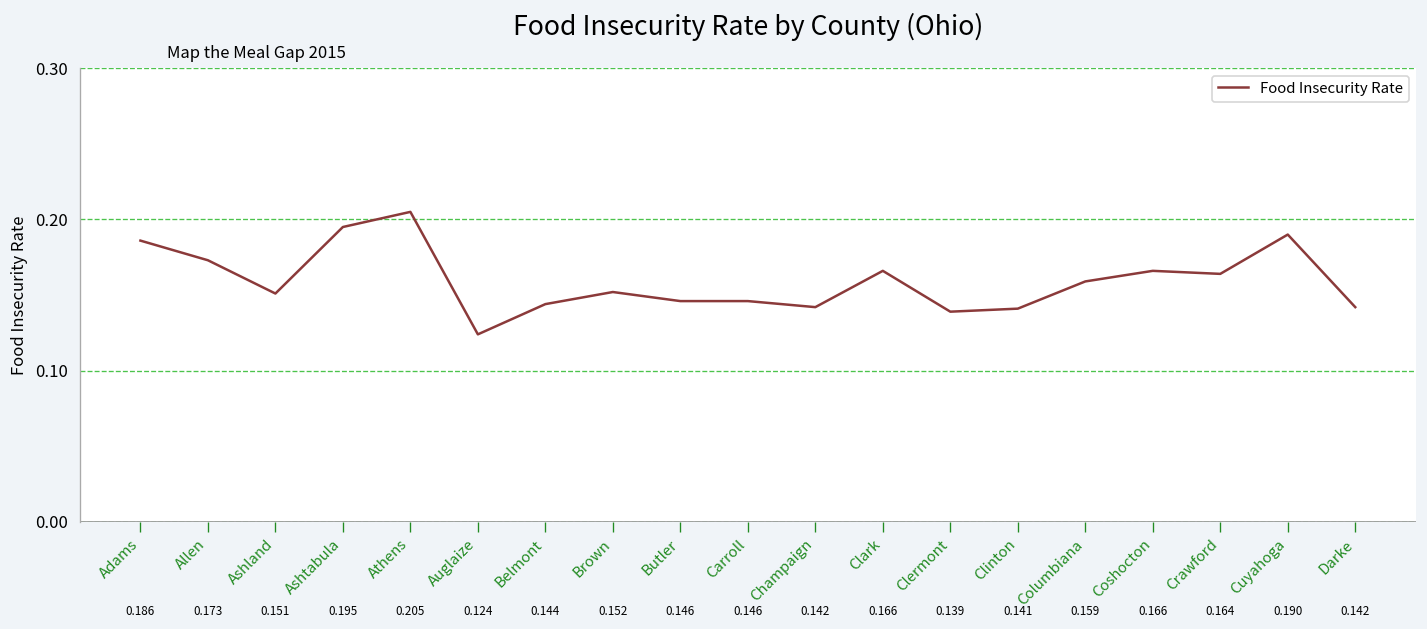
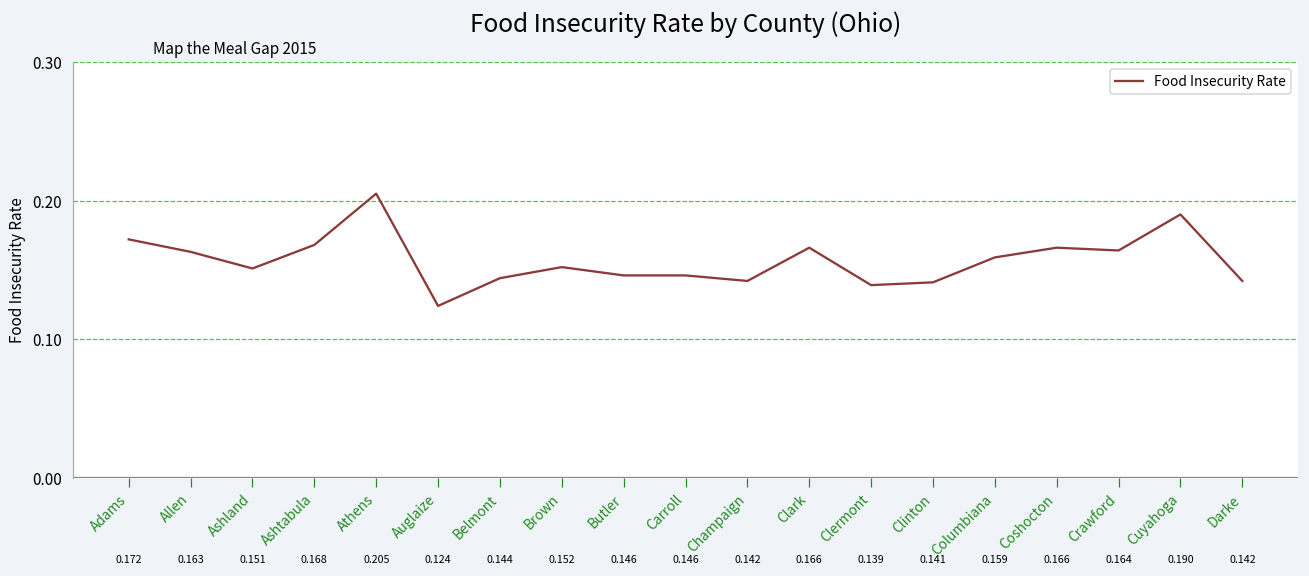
Adams: 0.186 -> 0.172
Allen: 0.173 -> 0.163
Ashtabula: 0.195 -> 0.168
